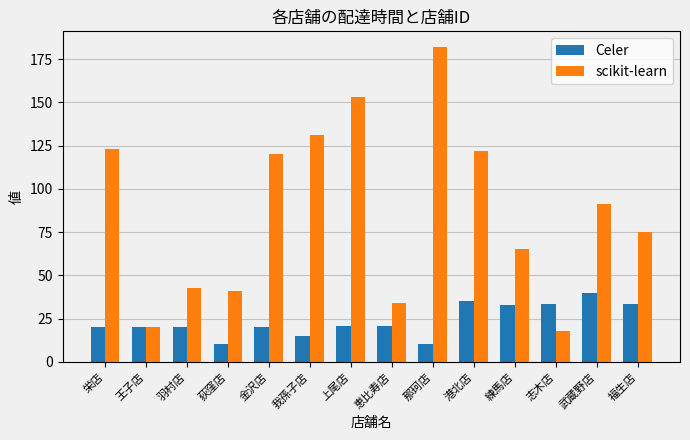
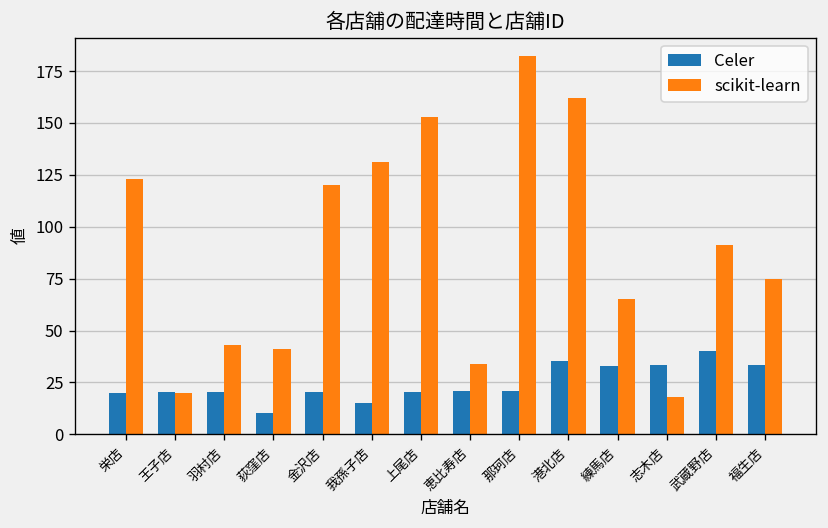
Celer, 那珂店: 11 -> 21
scikit-learn, 港北店: 122 -> 162
